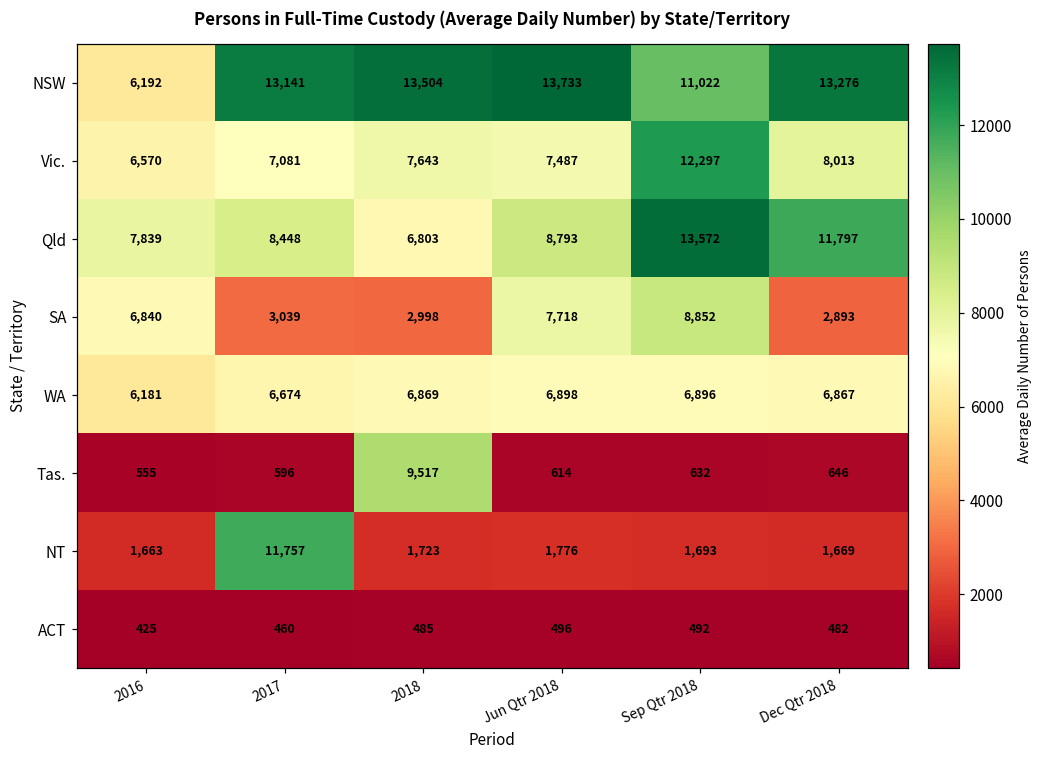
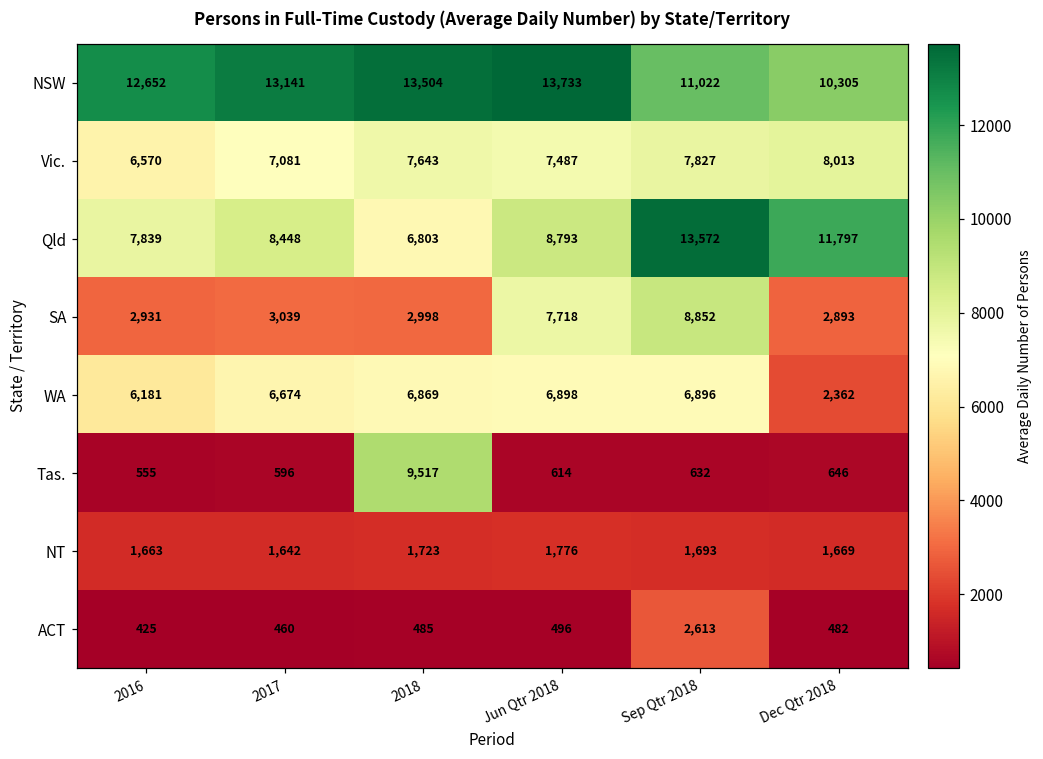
NSW, 2016: 6,192 -> 12,652
NSW, Dec Qtr 2018: 13,276 -> 10,305
Vic., Sep Qtr 2018: 12,297 -> 7,827
SA, 2016: 6,840 -> 2,931
WA, Dec Qtr 2018: 6,867 -> 2,362
NT, 2017: 11,757 -> 1,642
ACT, Sep Qtr 2018: 492 -> 2,613
